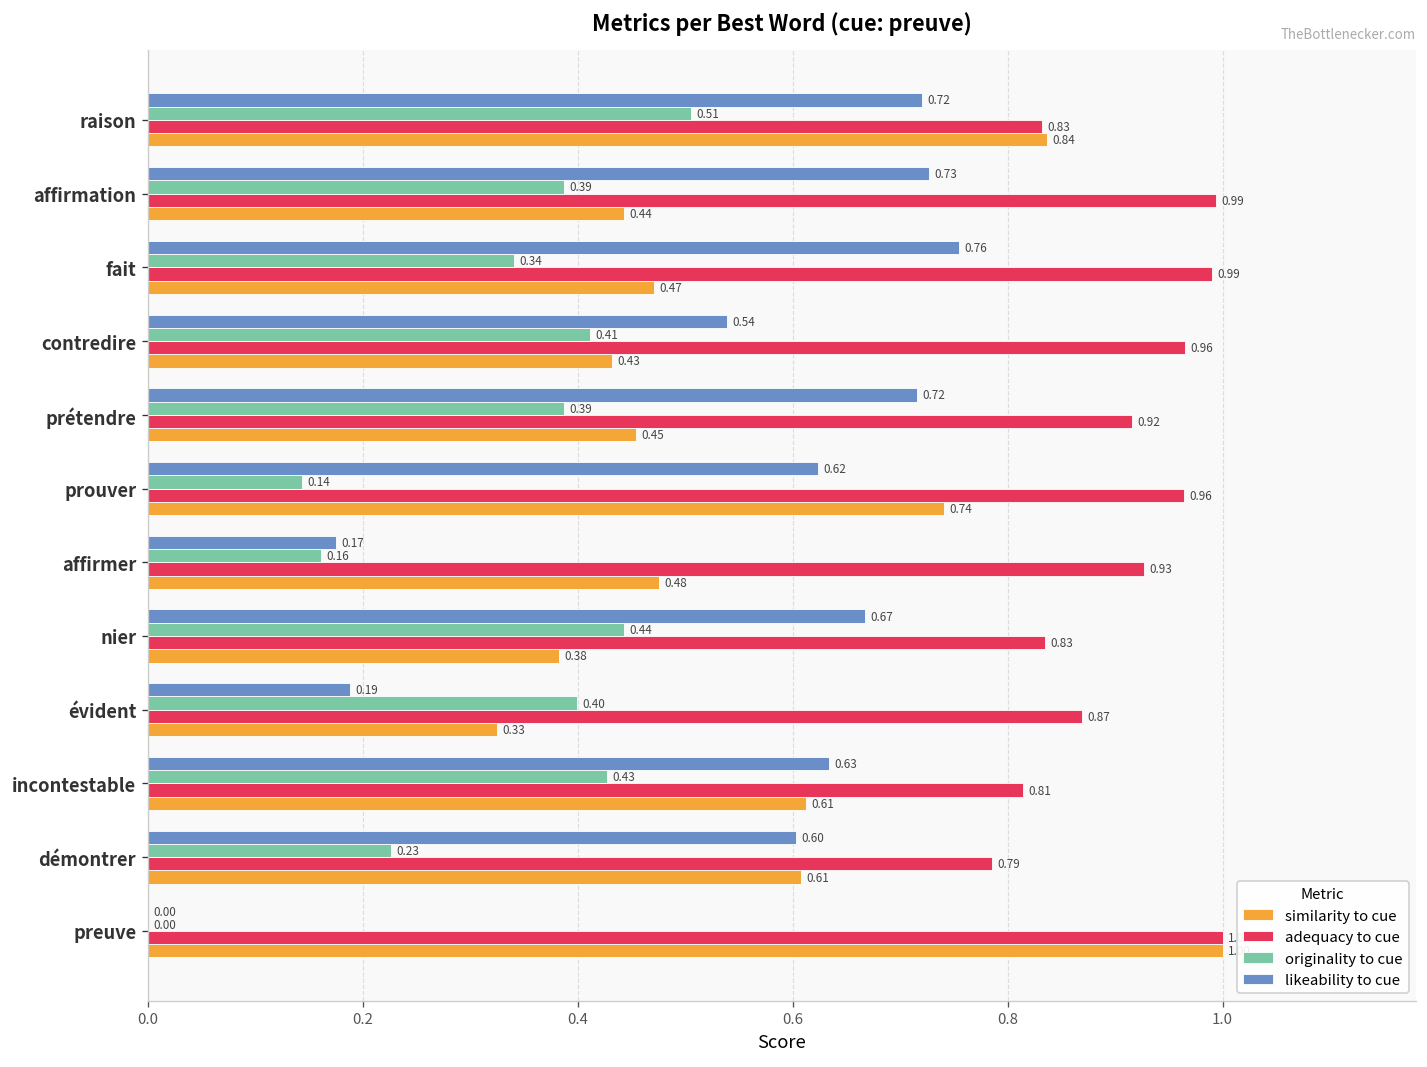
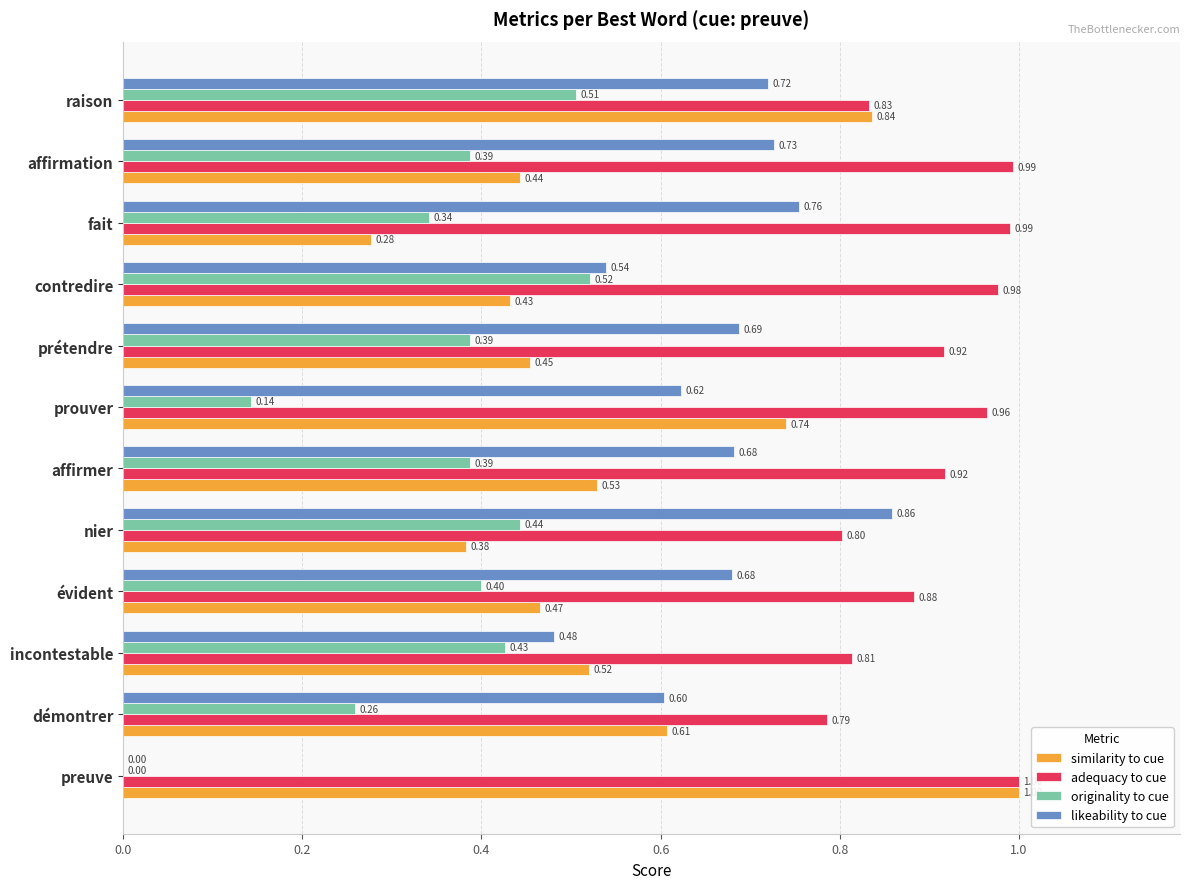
similarity to cue, fait: 0.47 -> 0.28
originality to cue, contredire: 0.41 -> 0.52
adequacy to cue, contredire: 0.96 -> 0.98
likeability to cue, prétendre: 0.72 -> 0.69
likeability to cue, affirmer: 0.17 -> 0.68
originality to cue, affirmer: 0.16 -> 0.39
adequacy to cue, affirmer: 0.93 -> 0.92
similarity to cue, affirmer: 0.48 -> 0.53
likeability to cue, nier: 0.67 -> 0.86
adequacy to cue, nier: 0.83 -> 0.80
likeability to cue, évident: 0.19 -> 0.68
adequacy to cue, évident: 0.87 -> 0.88
similarity to cue, évident: 0.33 -> 0.47
likeability to cue, incontestable: 0.63 -> 0.48
similarity to cue, incontestable: 0.61 -> 0.52
originality to cue, démontrer: 0.23 -> 0.26
